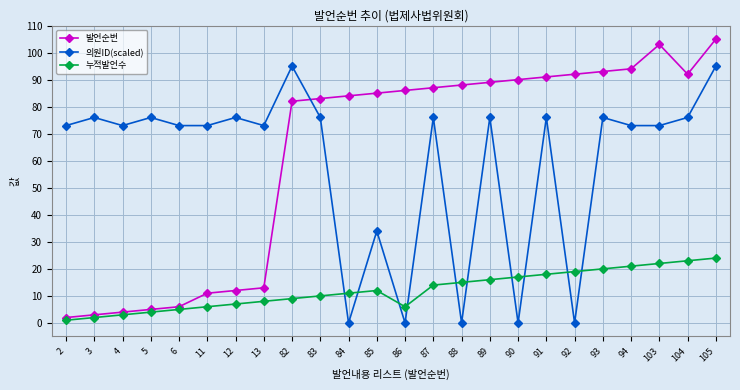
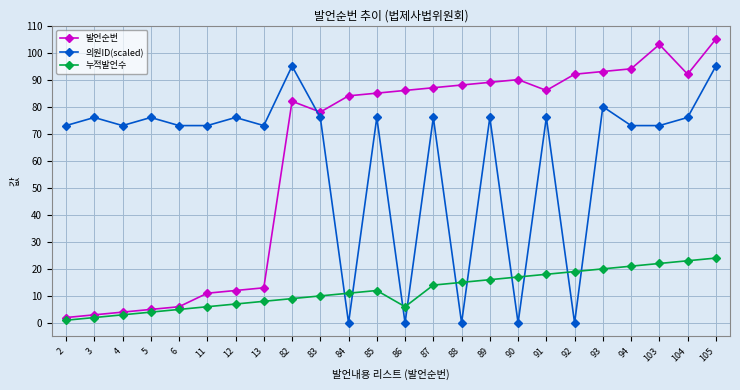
발언순번, 83: 83 -> 78
의원ID(scaled), 85: 34 -> 76
발언순번, 91: 91 -> 86
의원ID(scaled), 93: 76 -> 80
